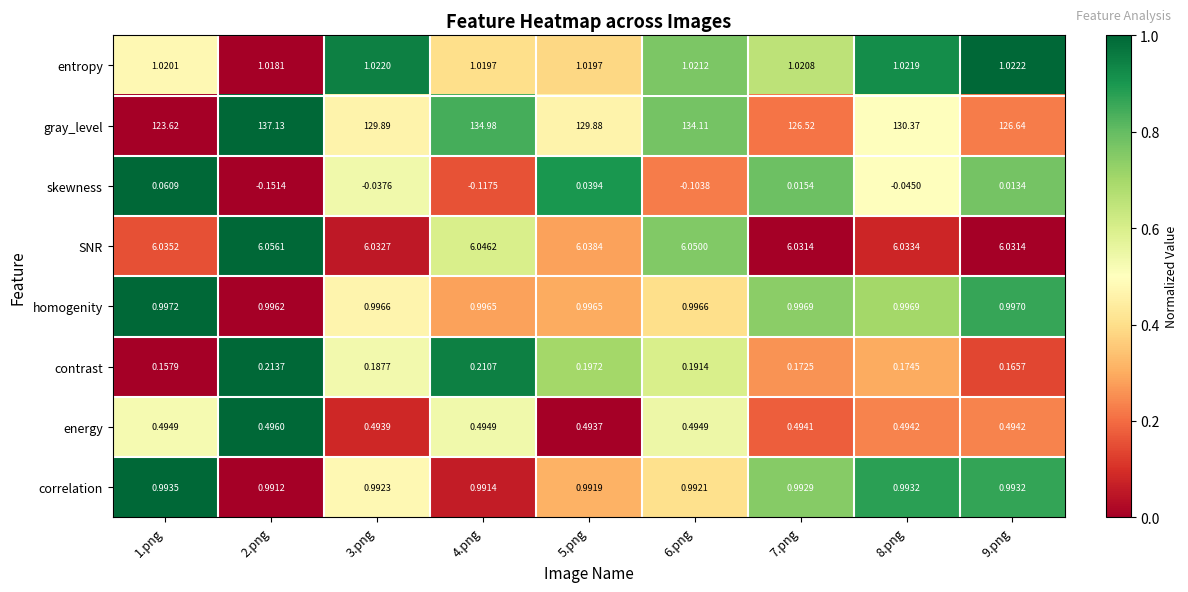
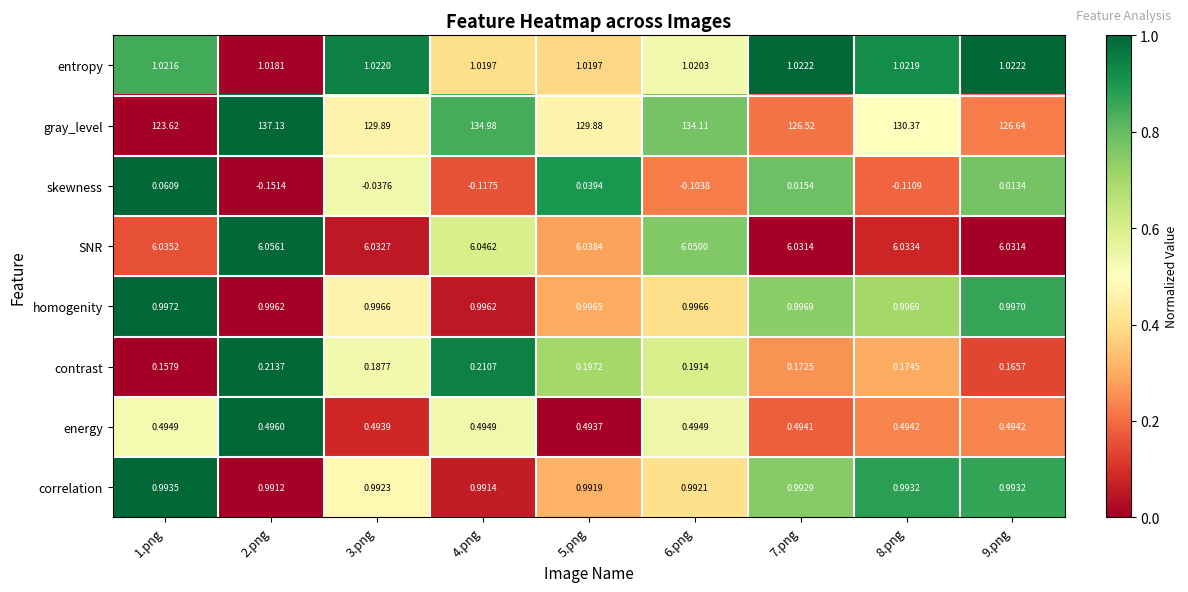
entropy, 1.png: 1.0201 -> 1.0216
entropy, 6.png: 1.0212 -> 1.0203
entropy, 7.png: 1.0208 -> 1.0222
skewness, 8.png: -0.0450 -> -0.1109
homogenity, 4.png: 0.9965 -> 0.9962
